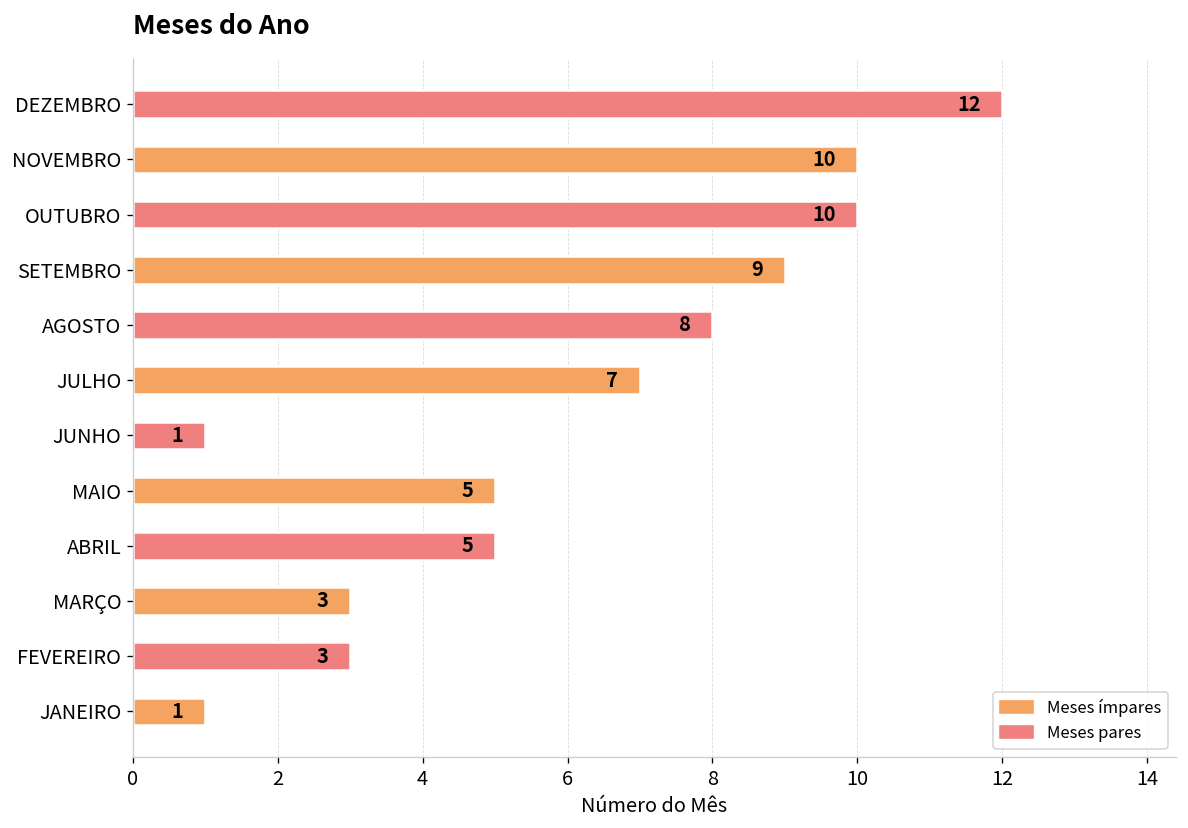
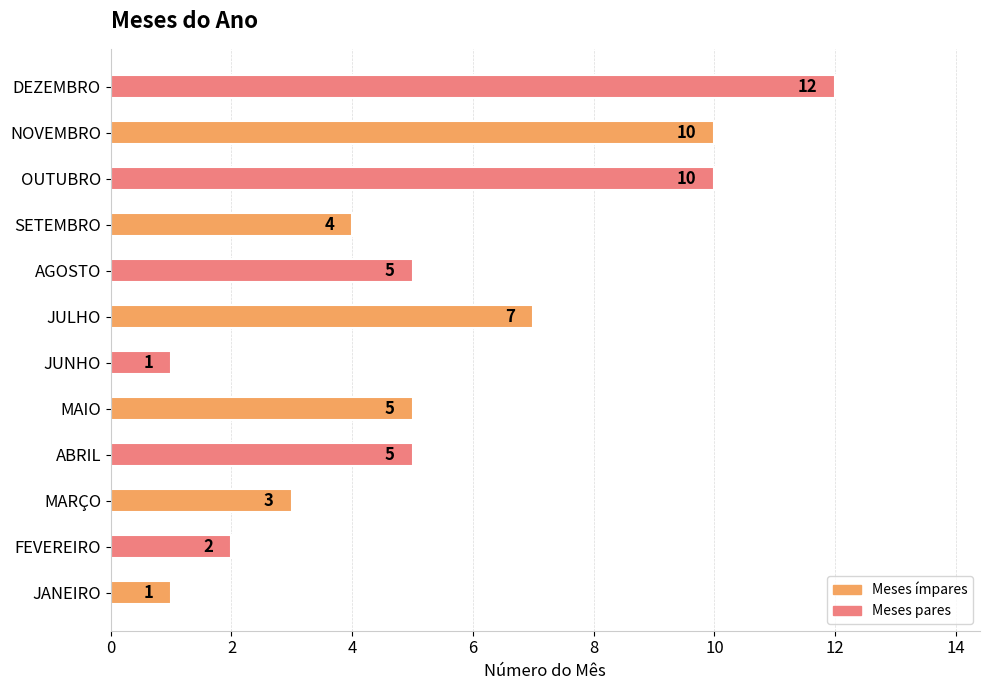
SETEMBRO: 9 -> 4
AGOSTO: 8 -> 5
FEVEREIRO: 3 -> 2
